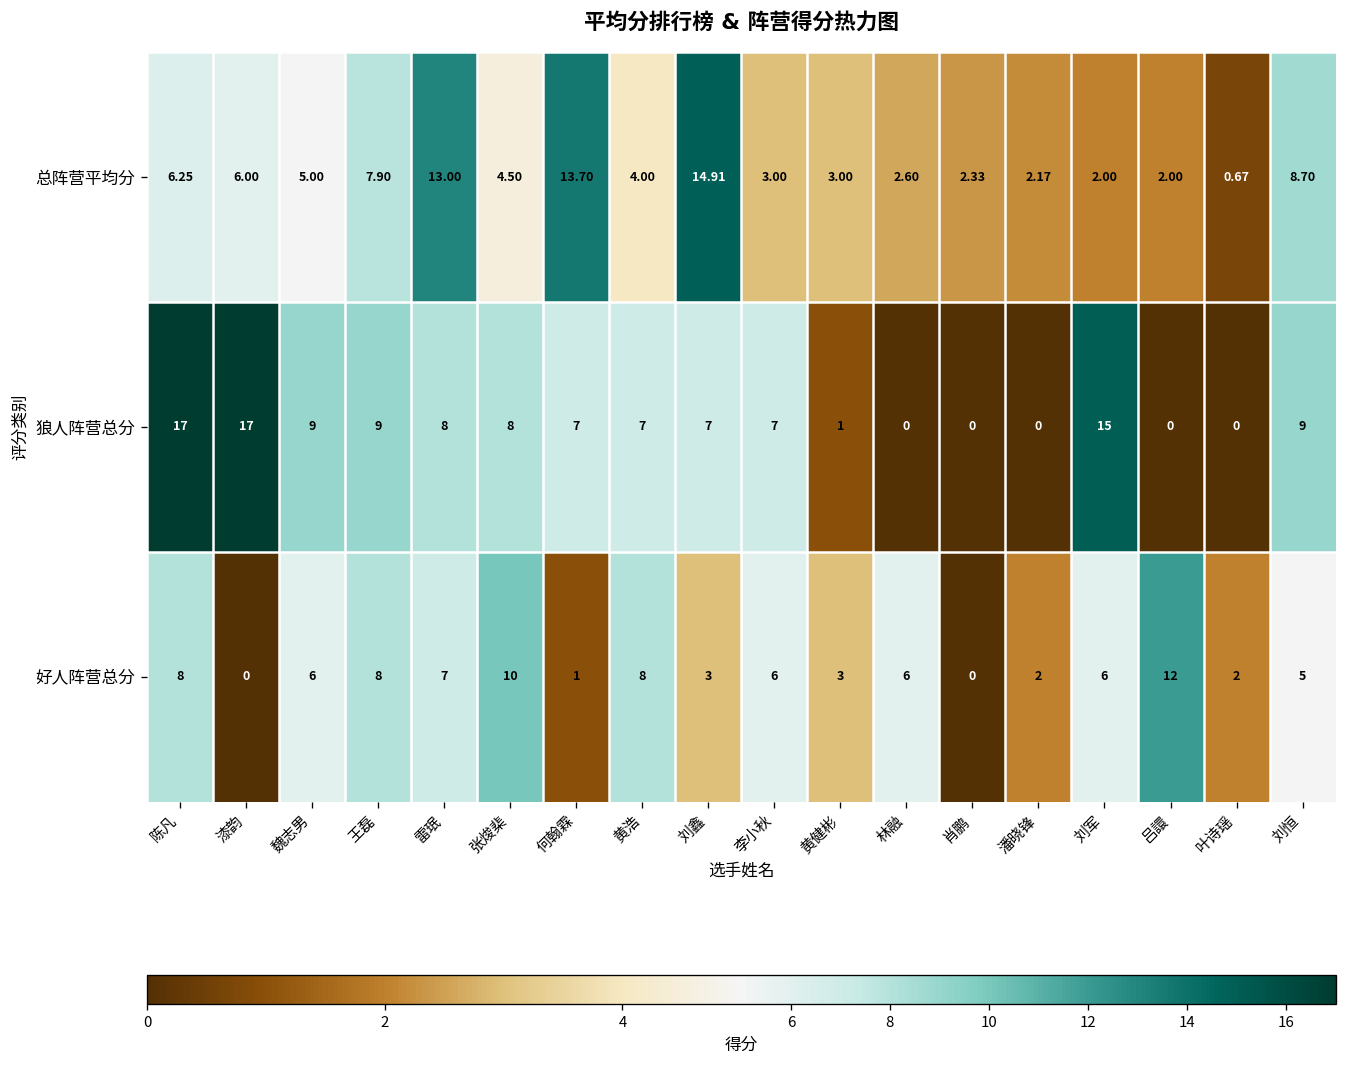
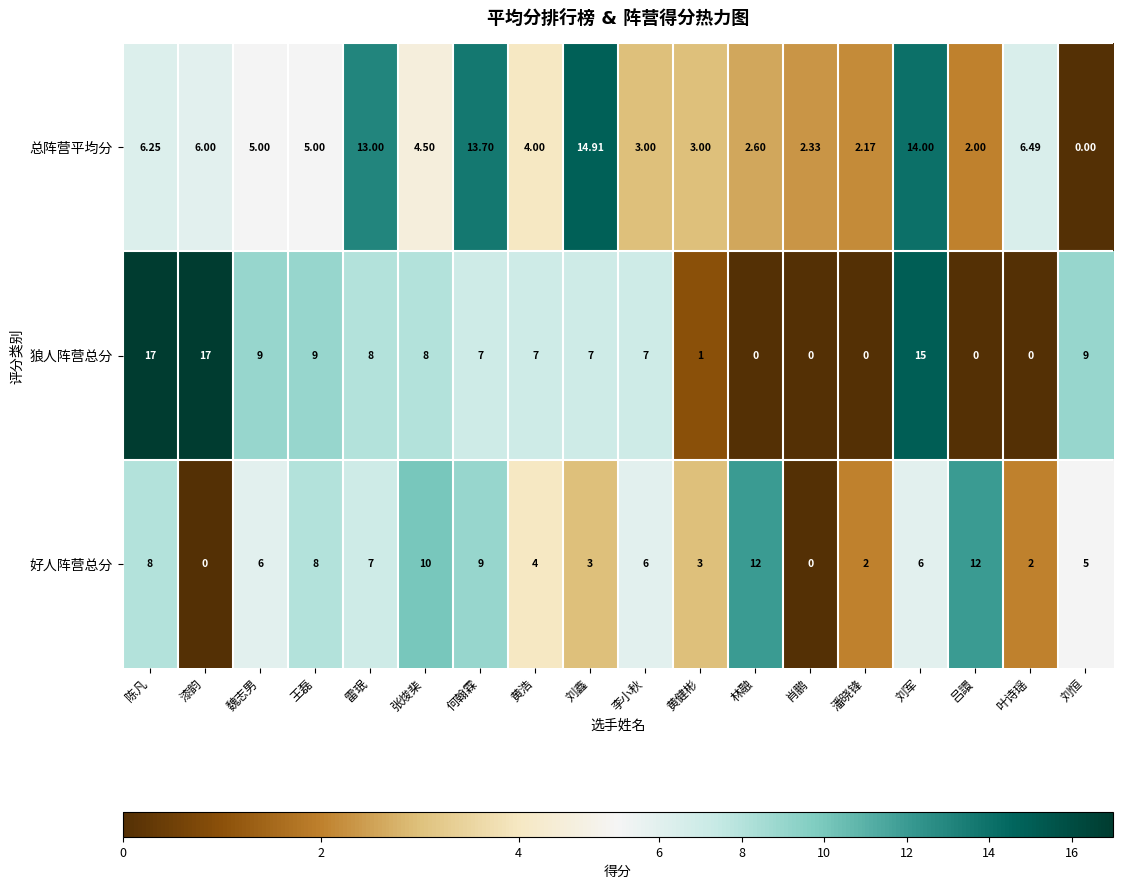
总阵营平均分, 王磊: 7.90 -> 5.00
总阵营平均分, 刘军: 2.00 -> 14.00
总阵营平均分, 叶诗瑶: 0.67 -> 6.49
总阵营平均分, 刘恒: 8.70 -> 0.00
好人阵营总分, 何翰霖: 1 -> 9
好人阵营总分, 黄浩: 8 -> 4
好人阵营总分, 林融: 6 -> 12
